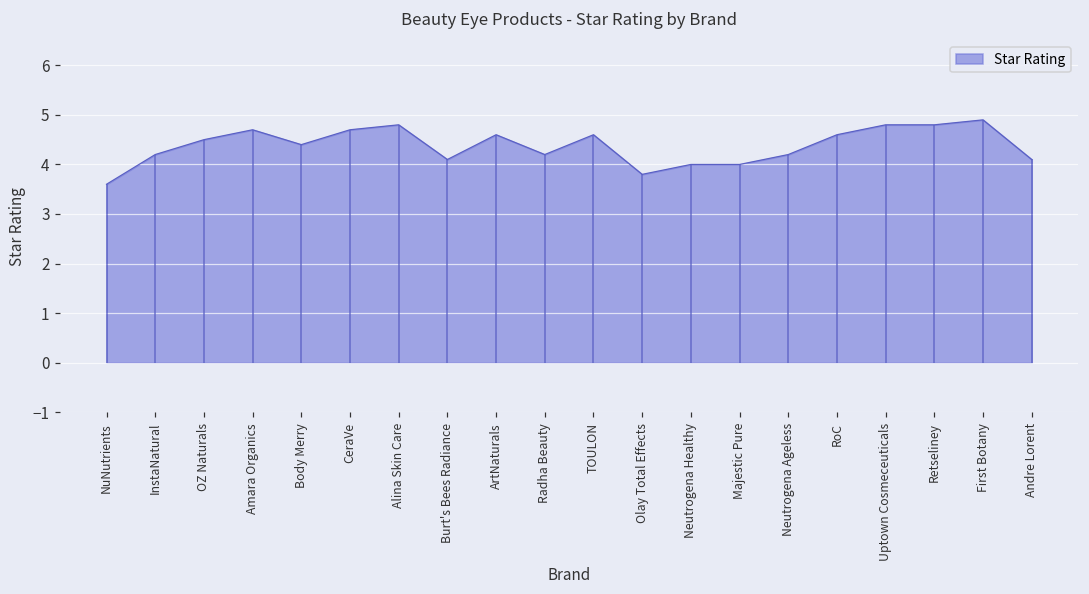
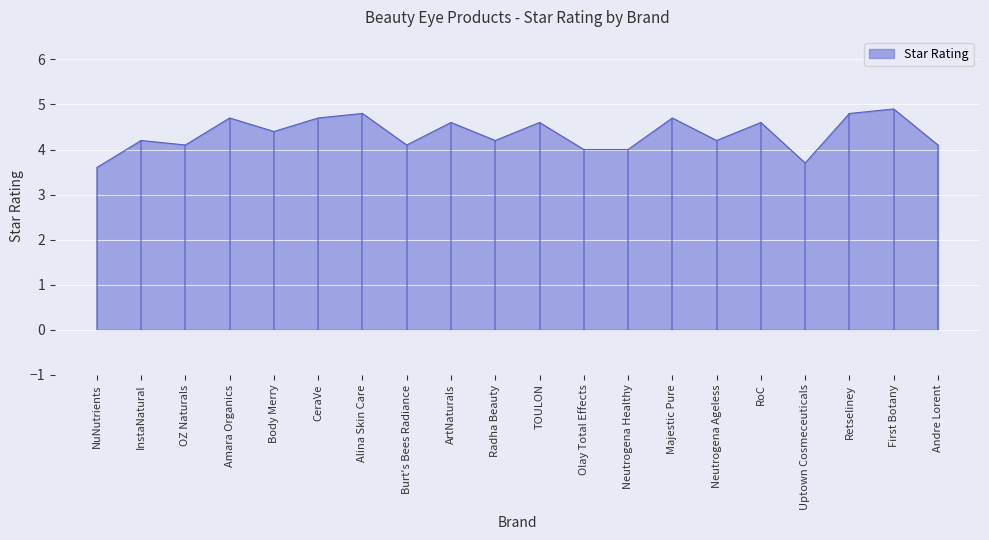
OZ Naturals: 4.5 -> 4.1
Olay Total Effects: 3.8 -> 4.0
Majestic Pure: 4.0 -> 4.7
Uptown Cosmeceuticals: 4.8 -> 3.7
